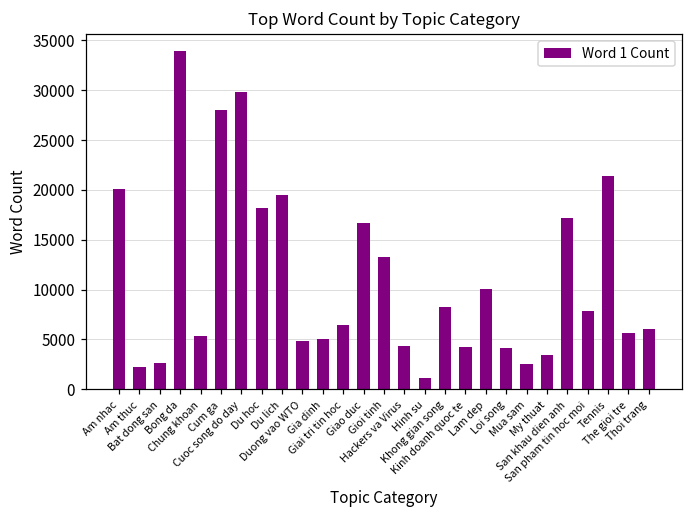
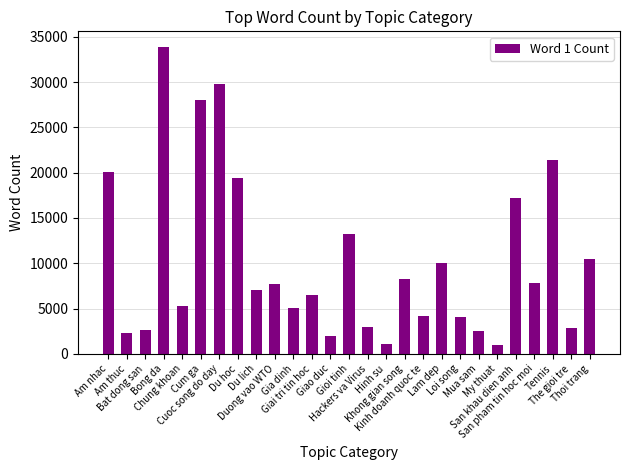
Du hoc: 18000 -> 19000
Du lich: 19000 -> 7000
Duong vao WTO: 5000 -> 8000
Giao duc: 17000 -> 2000
Hackers va Virus: 4000 -> 3000
My thuat: 3000 -> 1000
The gioi tre: 6000 -> 3000
Thoi trang: 6000 -> 10000
